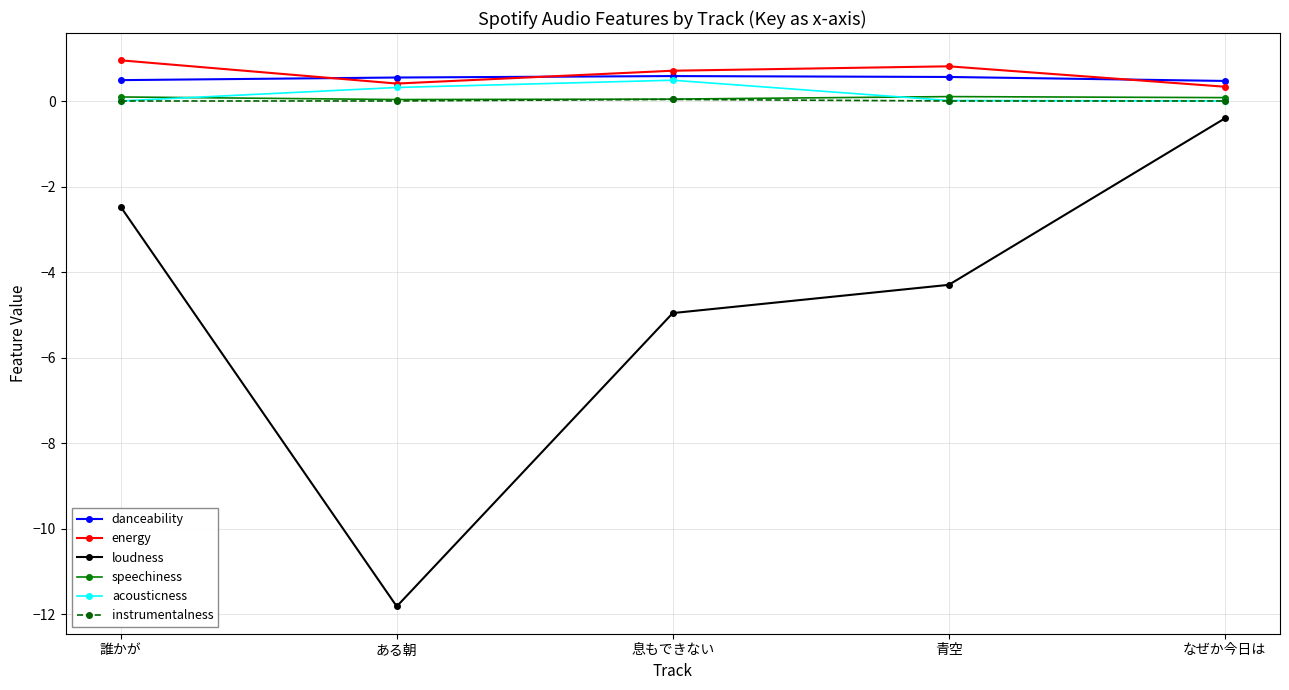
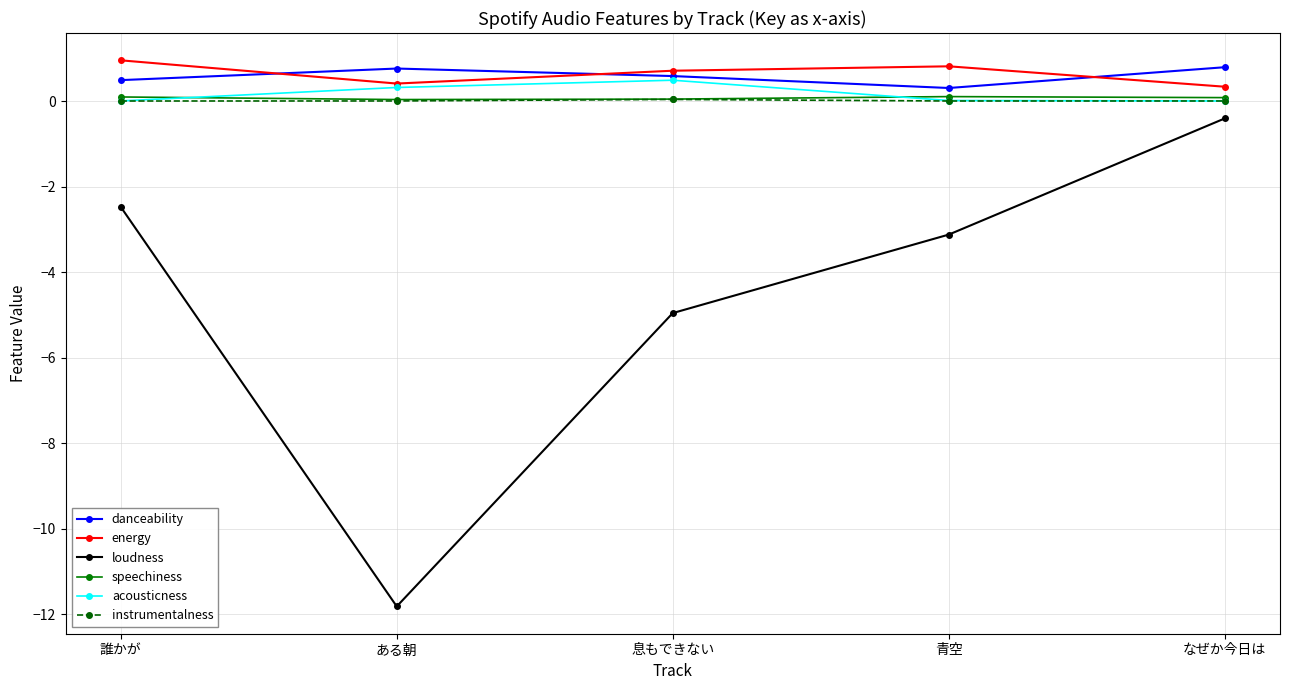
danceability, ある朝: 0.5 -> 0.8
danceability, 青空: 0.6 -> 0.3
loudness, 青空: -4.3 -> -3.1
danceability, なぜか今日は: 0.5 -> 0.8
